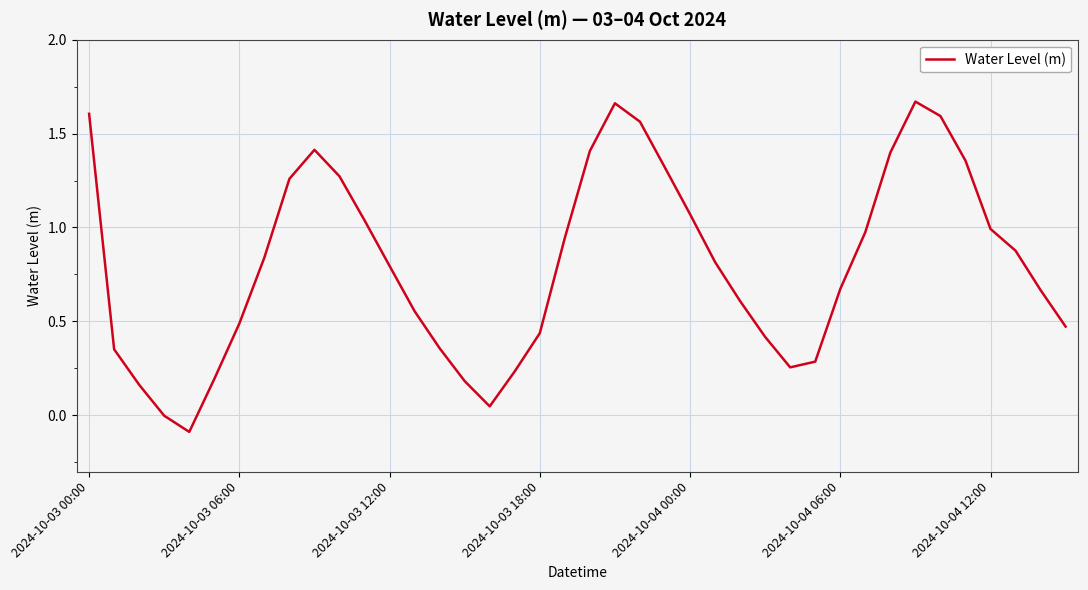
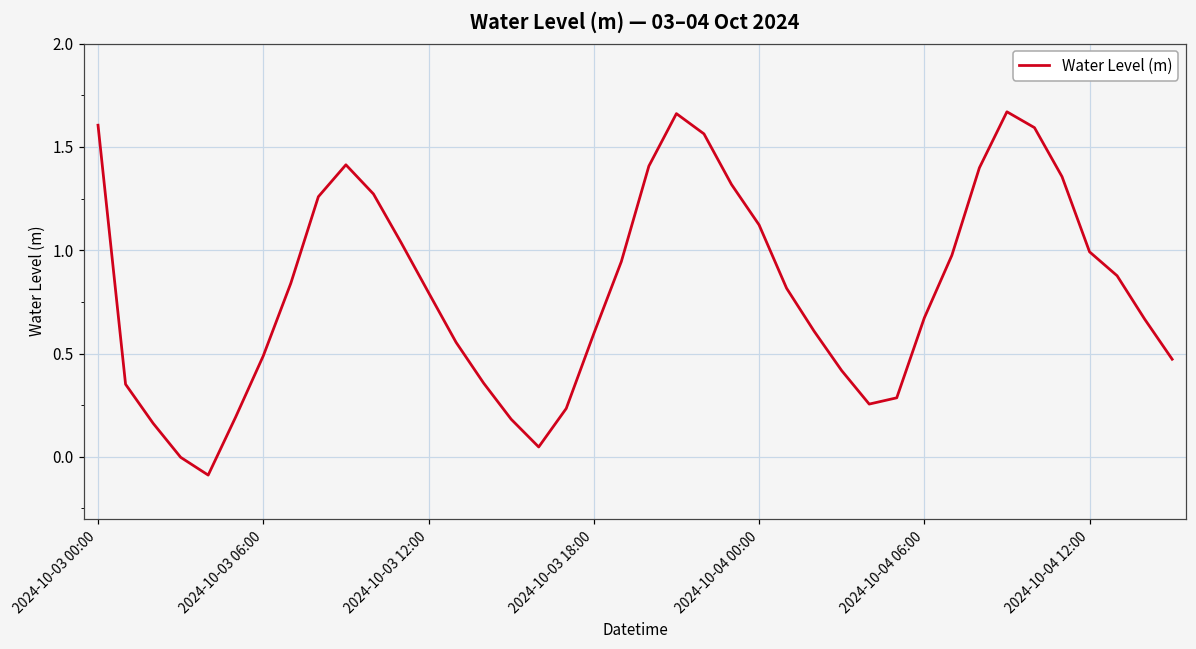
2024-10-03 18:00: 0.44 -> 0.60
2024-10-04 00:00: 1.07 -> 1.12
